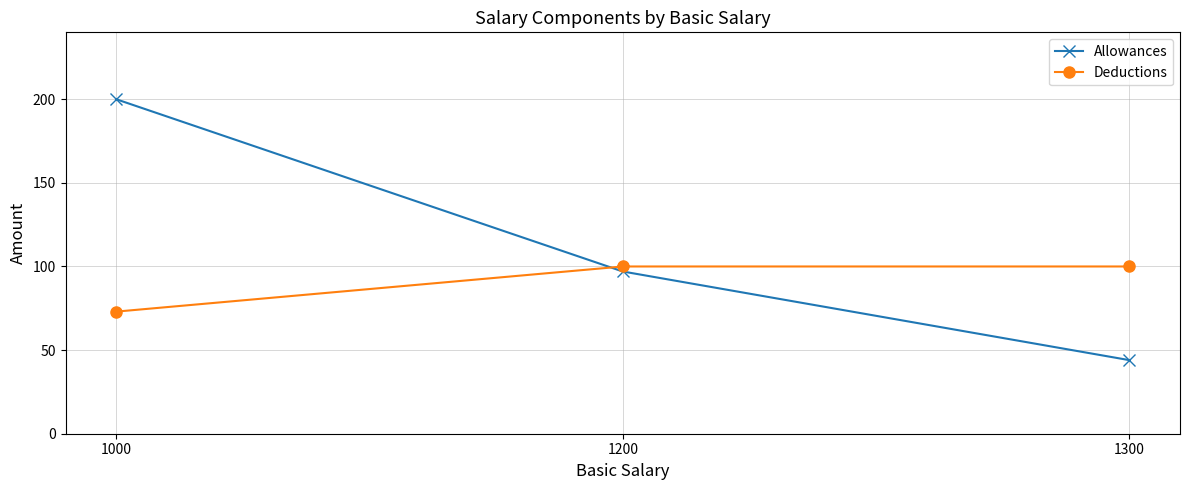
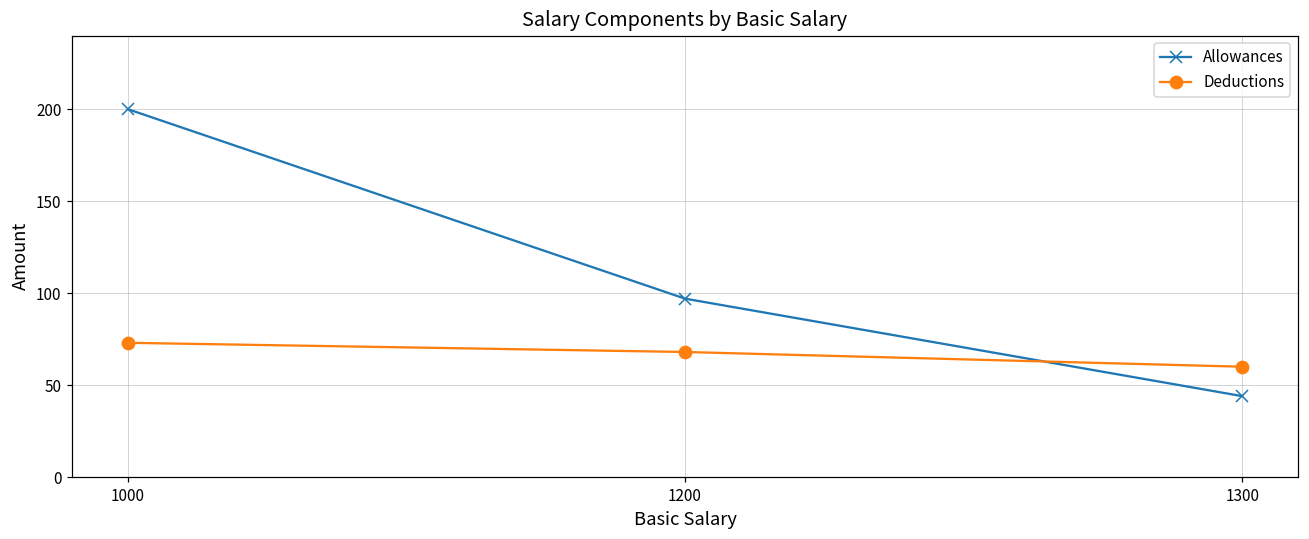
Deductions, 1200: 100 -> 68
Deductions, 1300: 100 -> 60
